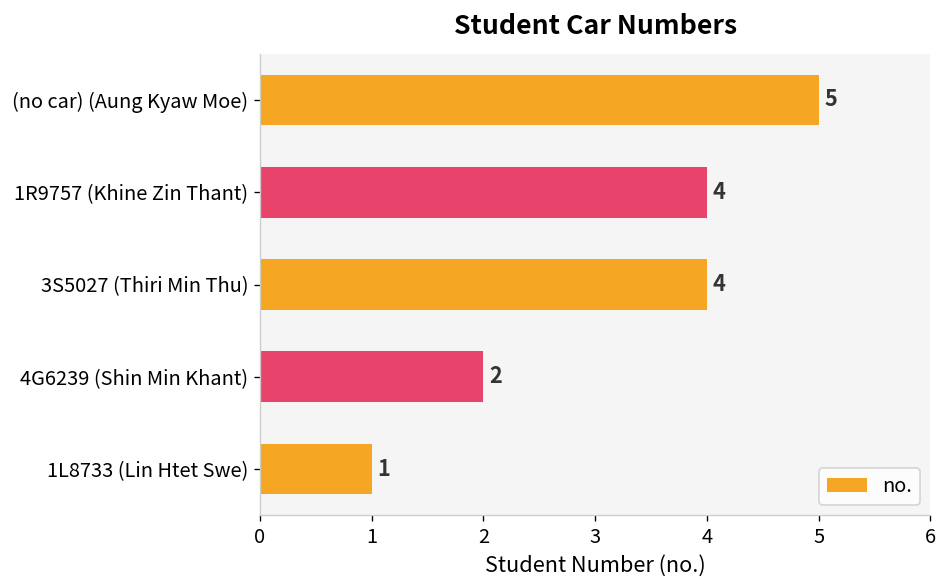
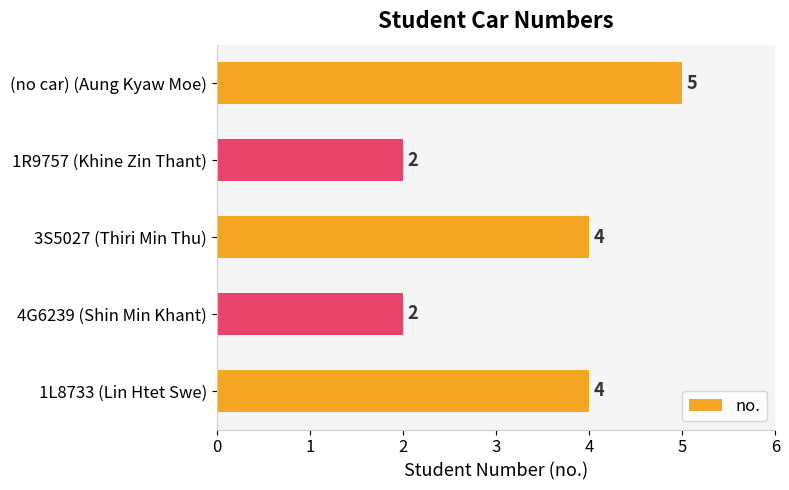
1R9757 (Khine Zin Thant): 4 -> 2
1L8733 (Lin Htet Swe): 1 -> 4
